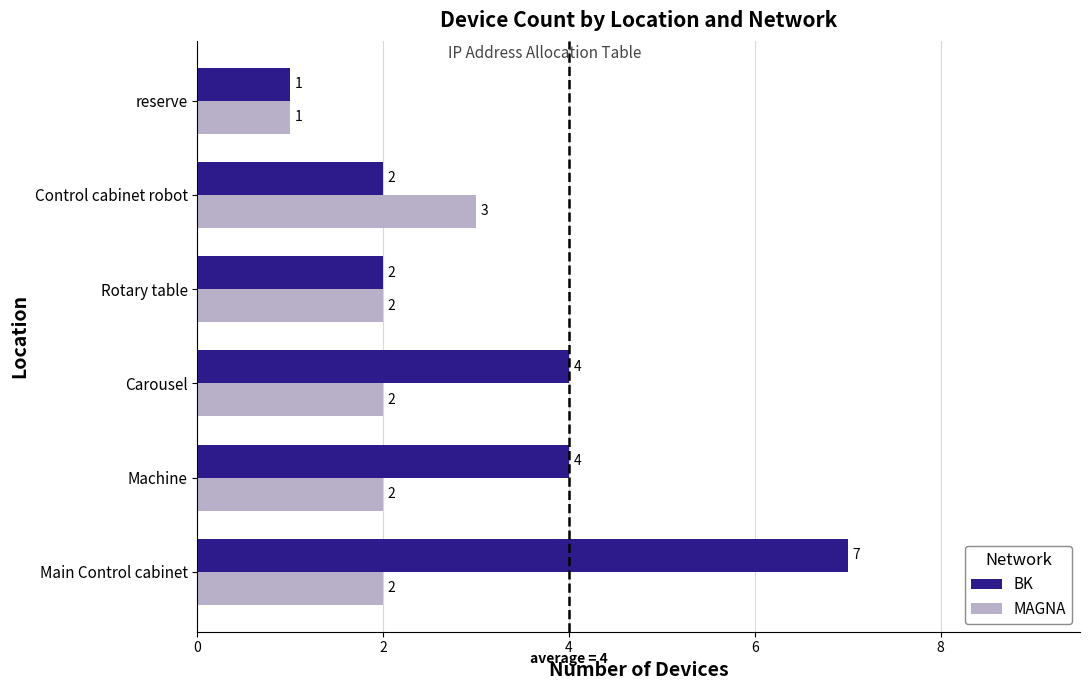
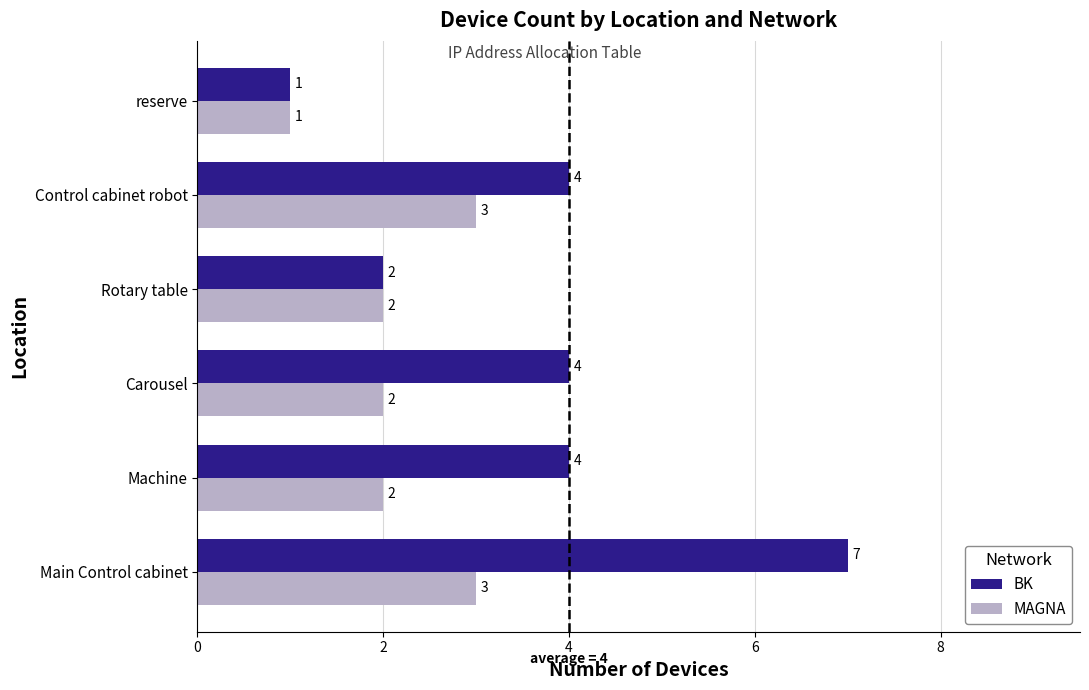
BK, Control cabinet robot: 2 -> 4
MAGNA, Main Control cabinet: 2 -> 3
